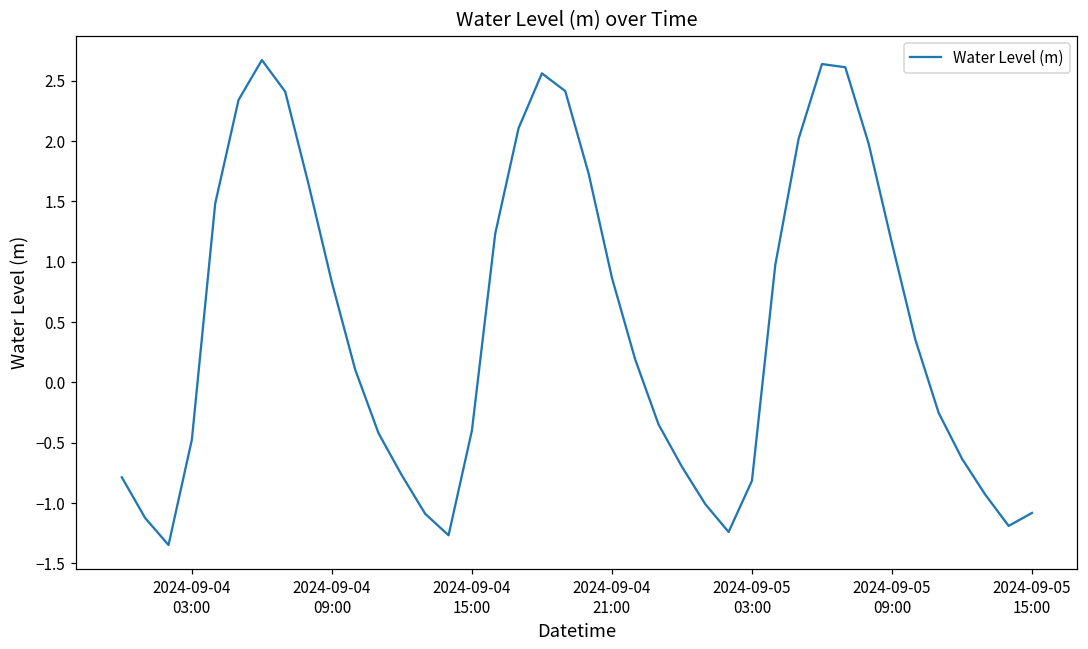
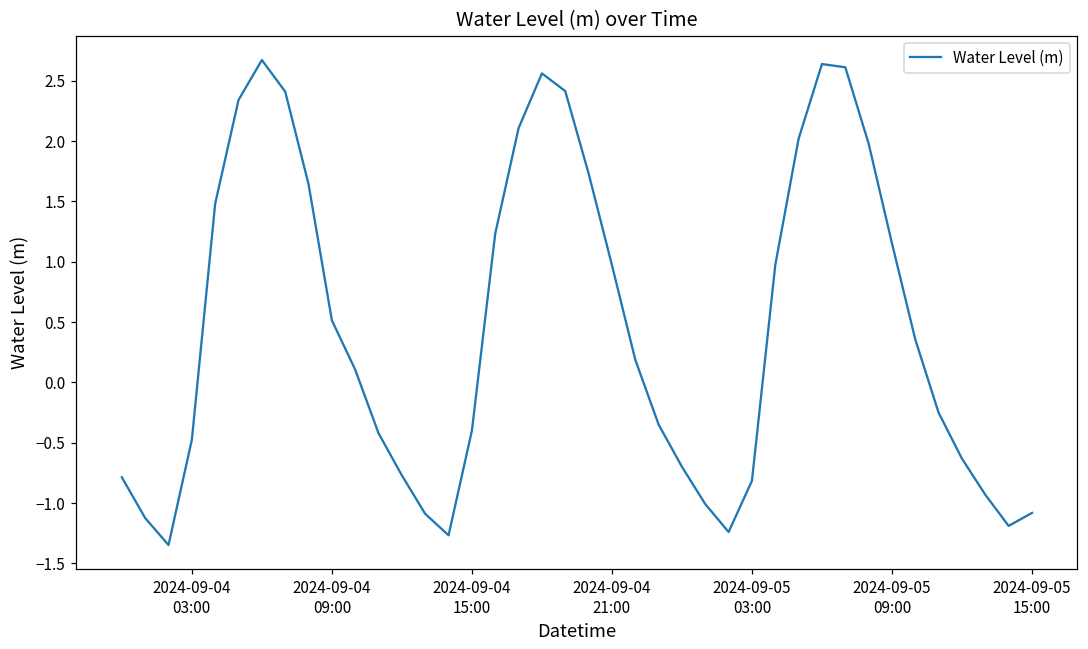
2024-09-04 09:00: 0.83 -> 0.51
2024-09-04 21:00: 0.87 -> 0.97
